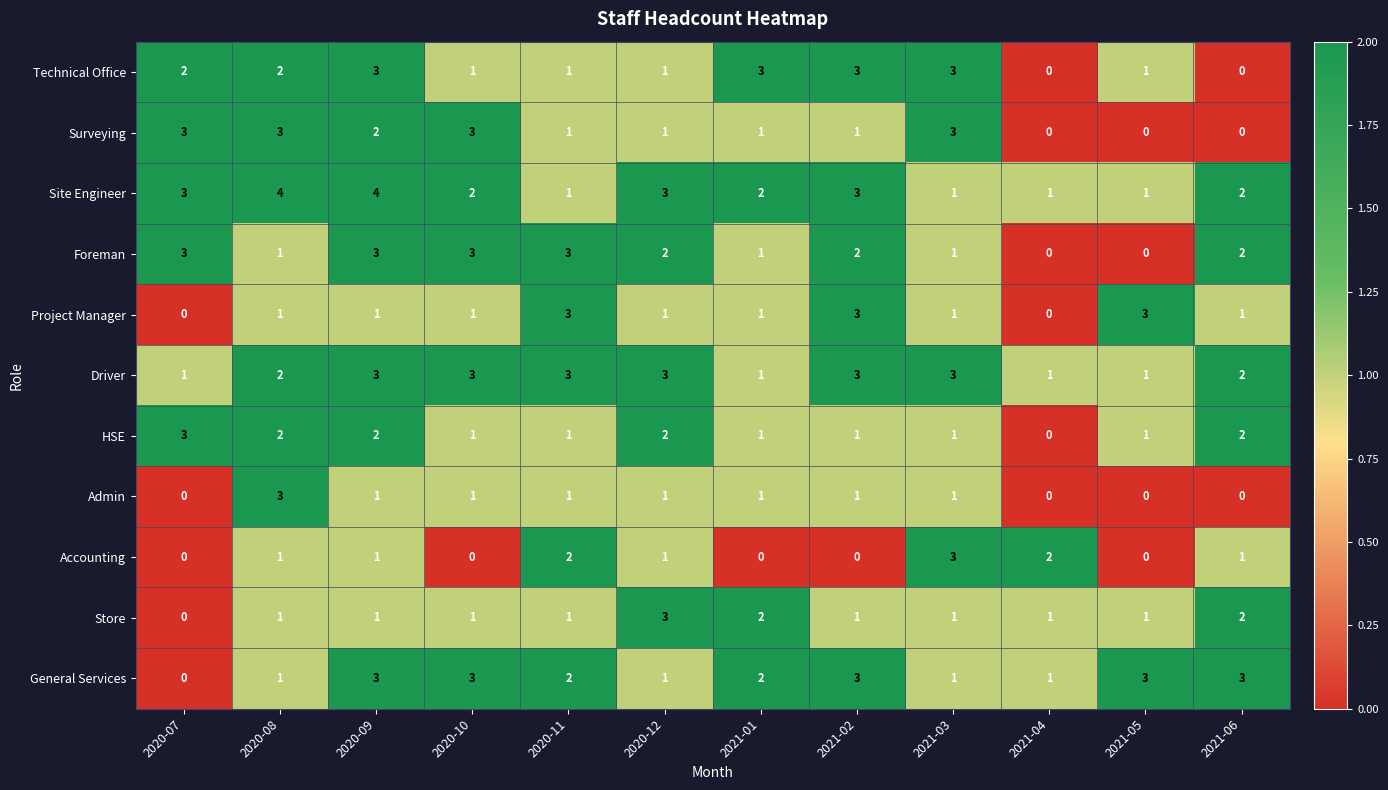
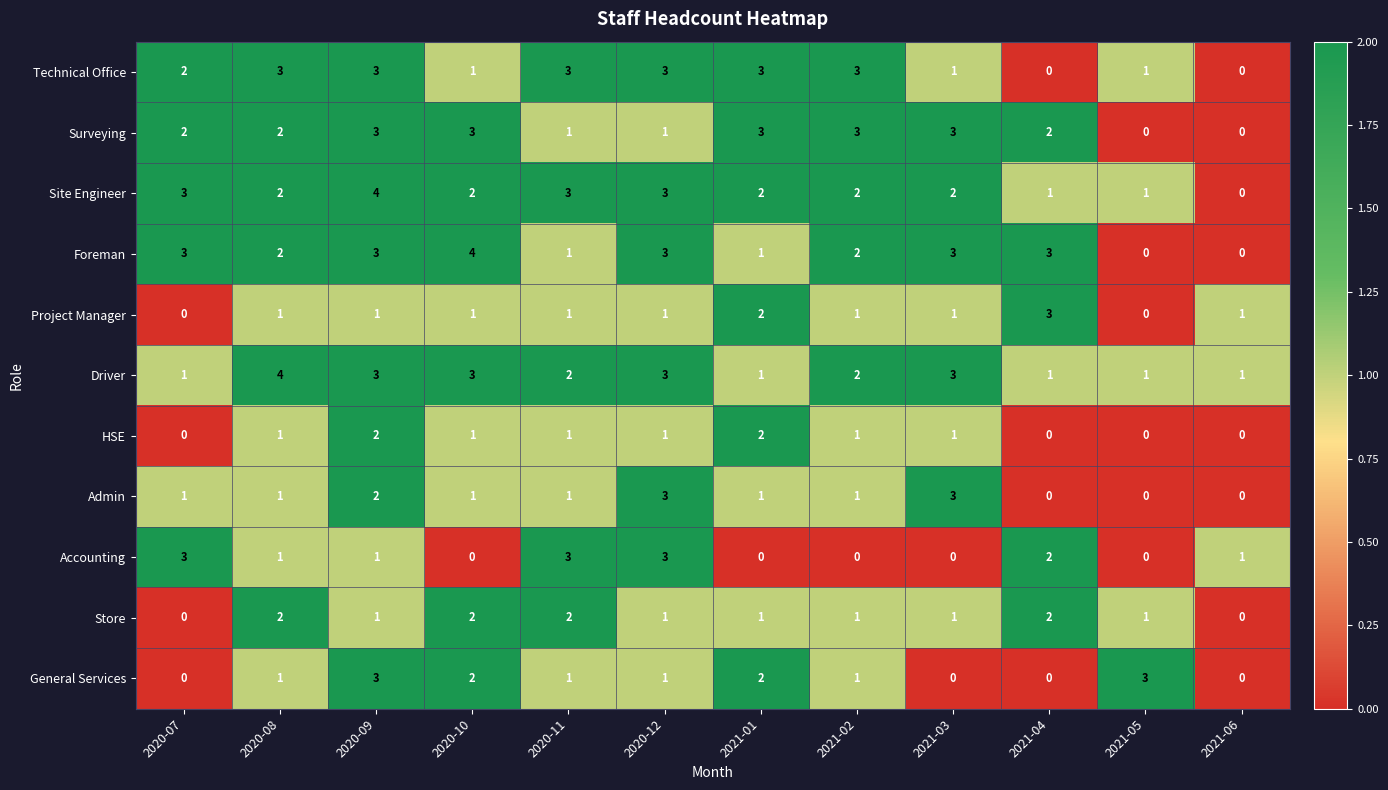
Technical Office, 2020-08: 2 -> 3
Technical Office, 2020-11: 1 -> 3
Technical Office, 2020-12: 1 -> 3
Technical Office, 2021-03: 3 -> 1
Surveying, 2020-07: 3 -> 2
Surveying, 2020-08: 3 -> 2
Surveying, 2020-09: 2 -> 3
Surveying, 2021-01: 1 -> 3
Surveying, 2021-02: 1 -> 3
Surveying, 2021-04: 0 -> 2
Site Engineer, 2020-08: 4 -> 2
Site Engineer, 2020-11: 1 -> 3
Site Engineer, 2021-02: 3 -> 2
Site Engineer, 2021-03: 1 -> 2
Site Engineer, 2021-06: 2 -> 0
Foreman, 2020-08: 1 -> 2
Foreman, 2020-10: 3 -> 4
Foreman, 2020-11: 3 -> 1
Foreman, 2020-12: 2 -> 3
Foreman, 2021-03: 1 -> 3
Foreman, 2021-04: 0 -> 3
Foreman, 2021-06: 2 -> 0
Project Manager, 2020-11: 3 -> 1
Project Manager, 2021-01: 1 -> 2
Project Manager, 2021-02: 3 -> 1
Project Manager, 2021-04: 0 -> 3
Project Manager, 2021-05: 3 -> 0
Driver, 2020-08: 2 -> 4
Driver, 2020-11: 3 -> 2
Driver, 2021-02: 3 -> 2
Driver, 2021-06: 2 -> 1
HSE, 2020-07: 3 -> 0
HSE, 2020-08: 2 -> 1
HSE, 2020-12: 2 -> 1
HSE, 2021-01: 1 -> 2
HSE, 2021-05: 1 -> 0
HSE, 2021-06: 2 -> 0
Admin, 2020-07: 0 -> 1
Admin, 2020-08: 3 -> 1
Admin, 2020-09: 1 -> 2
Admin, 2020-12: 1 -> 3
Admin, 2021-03: 1 -> 3
Accounting, 2020-07: 0 -> 3
Accounting, 2020-11: 2 -> 3
Accounting, 2020-12: 1 -> 3
Accounting, 2021-03: 3 -> 0
Store, 2020-08: 1 -> 2
Store, 2020-10: 1 -> 2
Store, 2020-11: 1 -> 2
Store, 2020-12: 3 -> 1
Store, 2021-01: 2 -> 1
Store, 2021-04: 1 -> 2
Store, 2021-06: 2 -> 0
General Services, 2020-10: 3 -> 2
General Services, 2020-11: 2 -> 1
General Services, 2021-02: 3 -> 1
General Services, 2021-03: 1 -> 0
General Services, 2021-04: 1 -> 0
General Services, 2021-06: 3 -> 0
